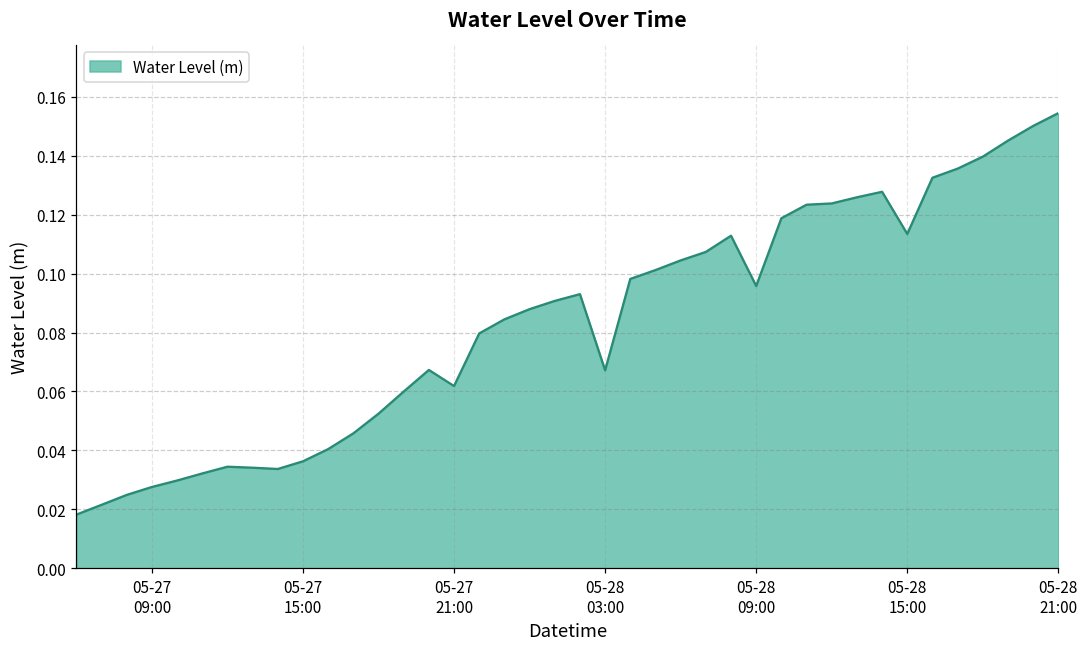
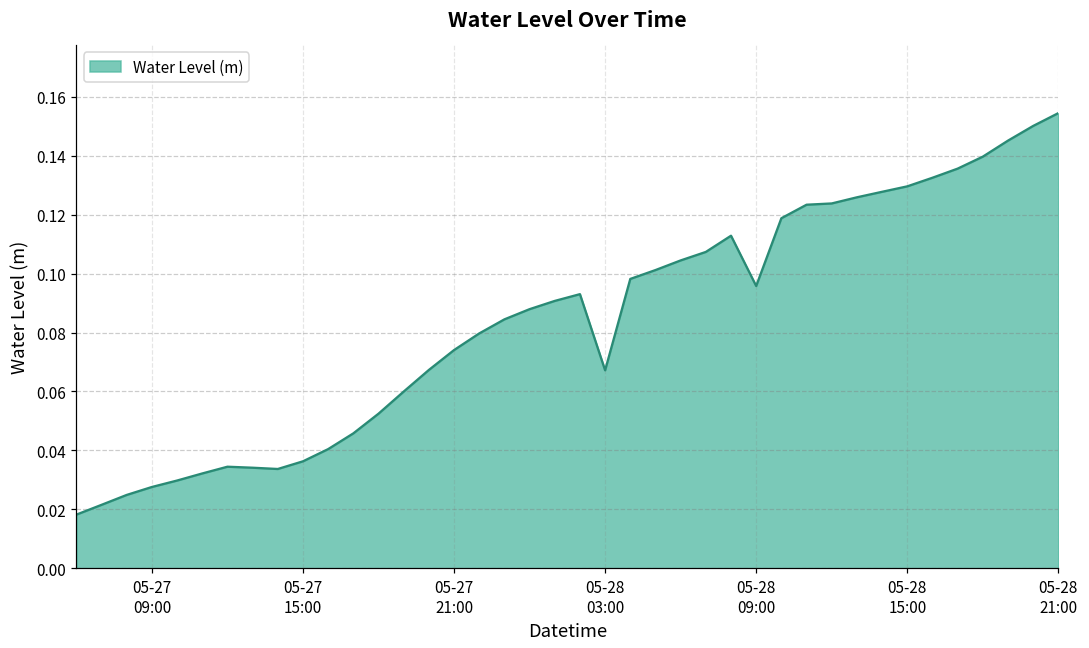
05-27 21:00: 0.062 -> 0.074
05-28 15:00: 0.113 -> 0.130
